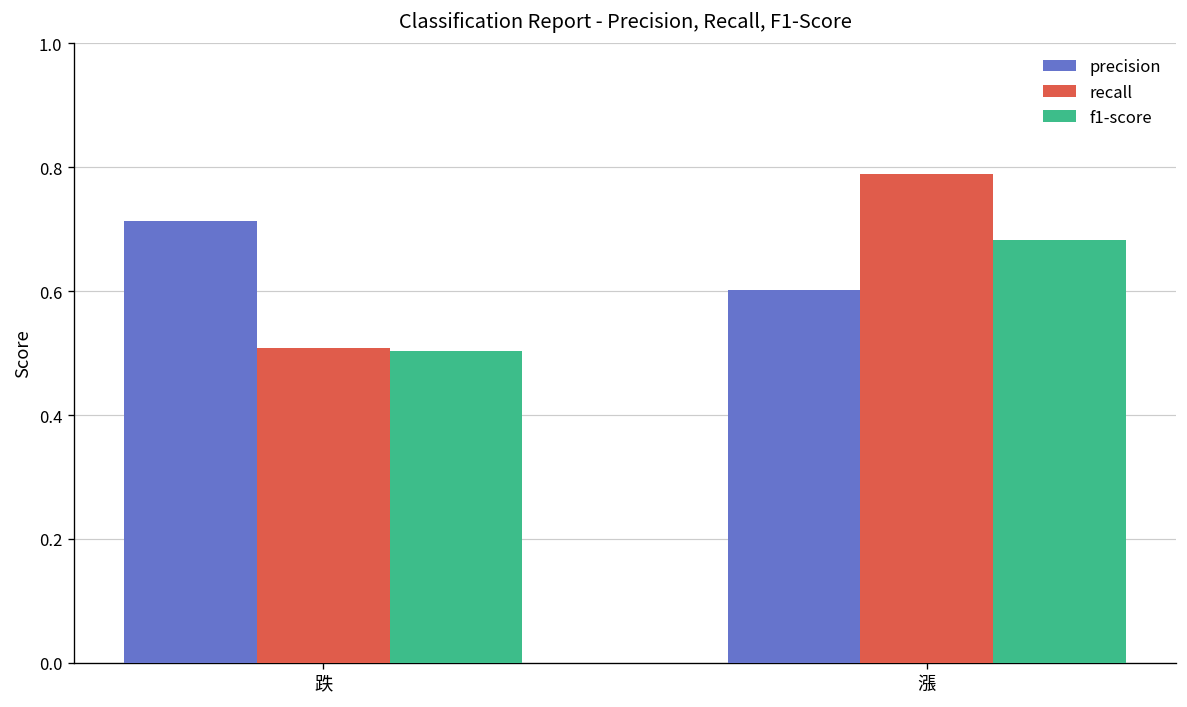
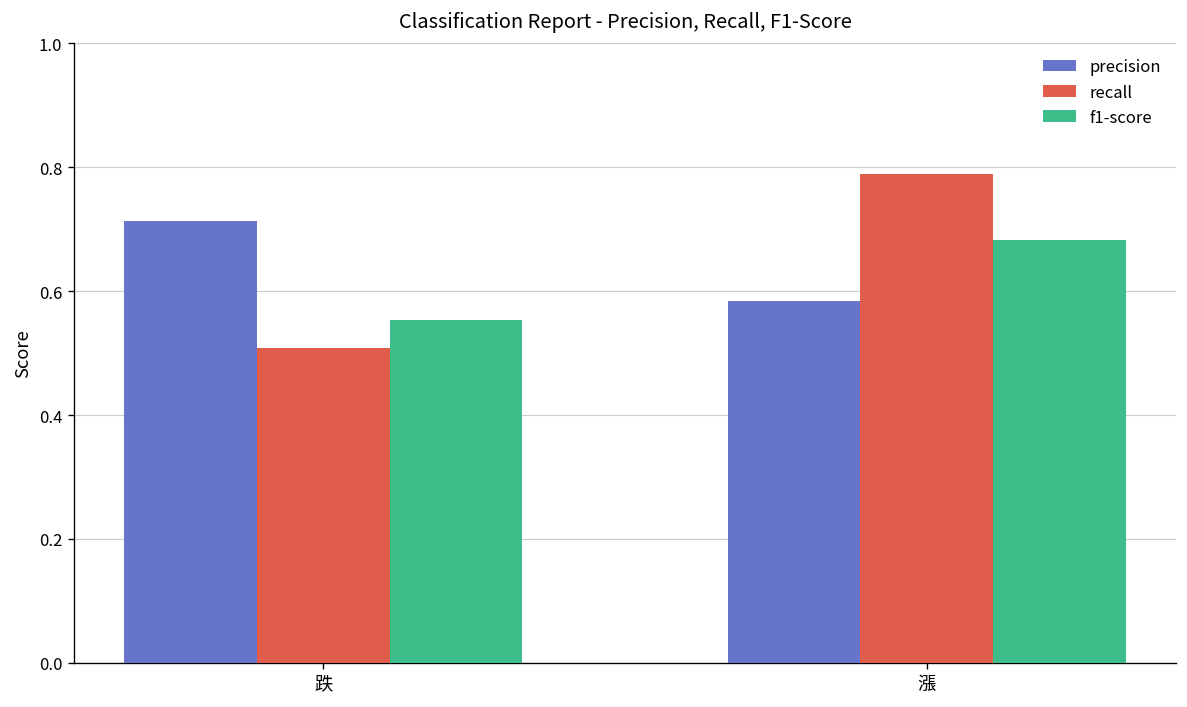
f1-score, 跌: 0.50 -> 0.55
precision, 漲: 0.60 -> 0.58
